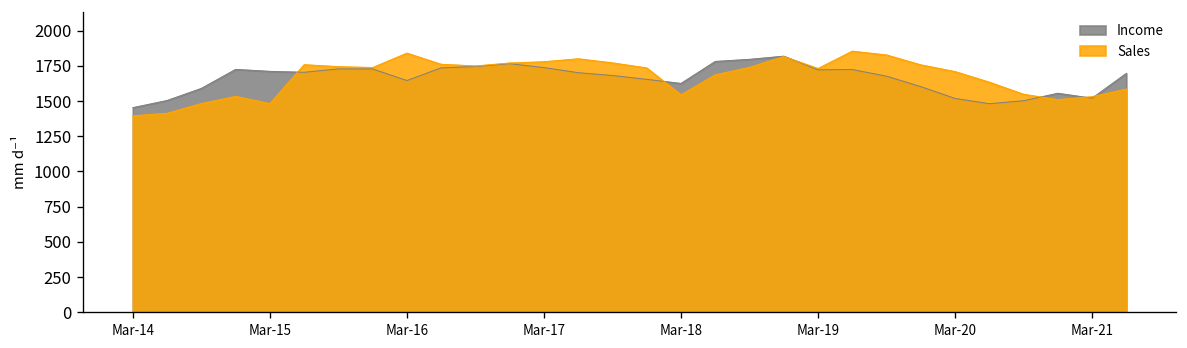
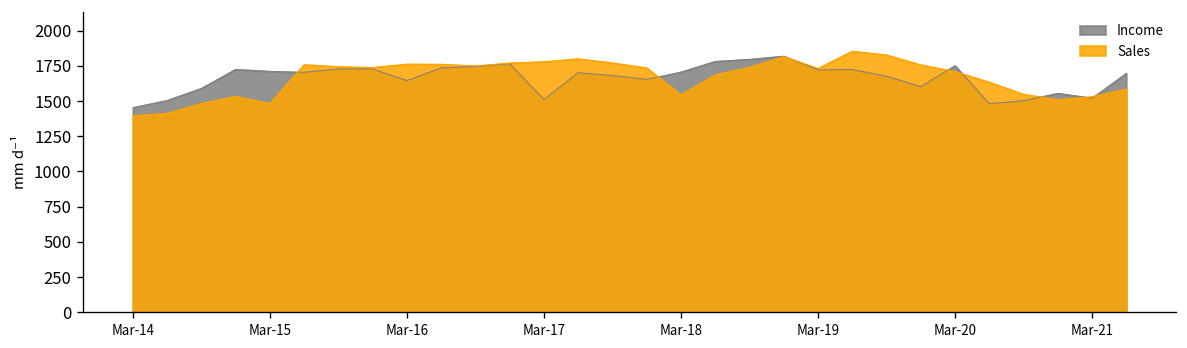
Sales, Mar-16: 1840 -> 1760
Income, Mar-17: 1740 -> 1510
Income, Mar-18: 1620 -> 1710
Income, Mar-20: 1520 -> 1750
